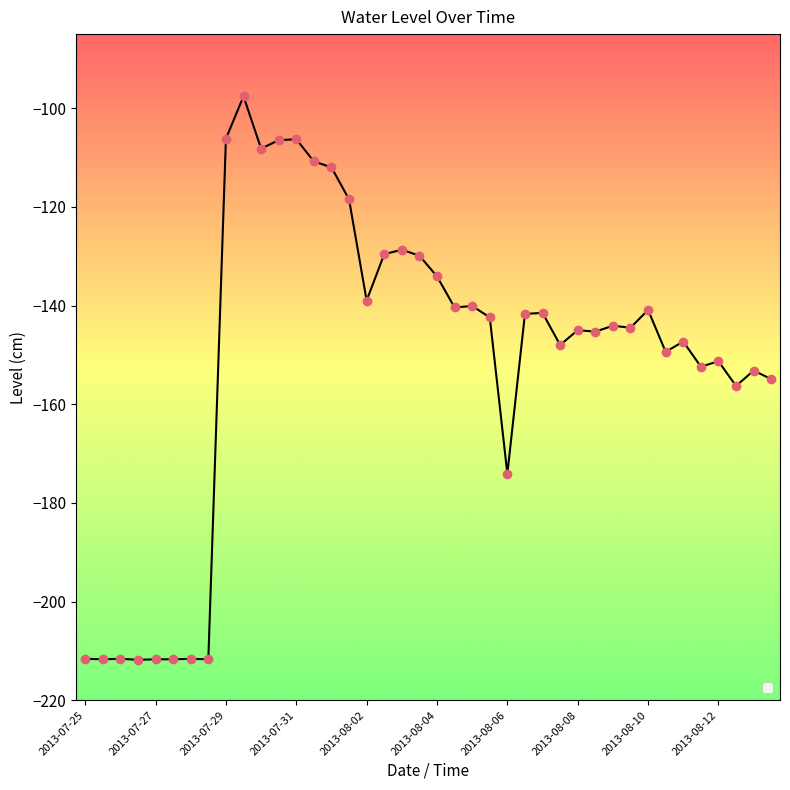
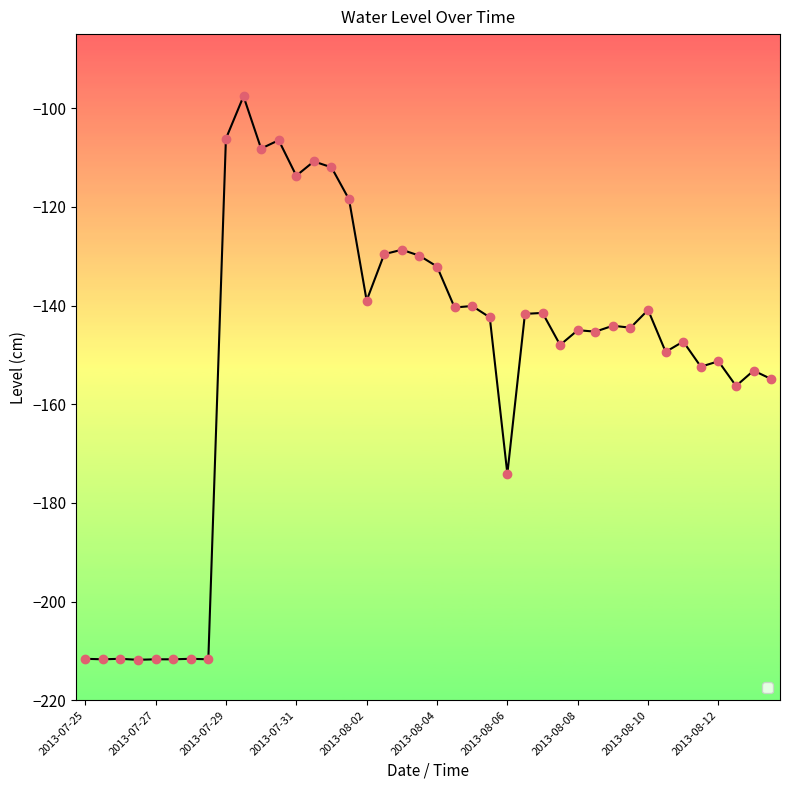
2013-07-31: -106 -> -114
2013-08-04: -134 -> -132
